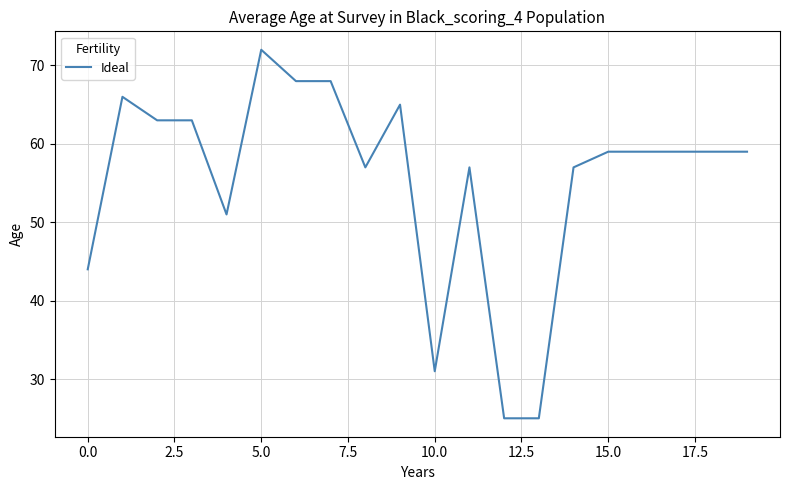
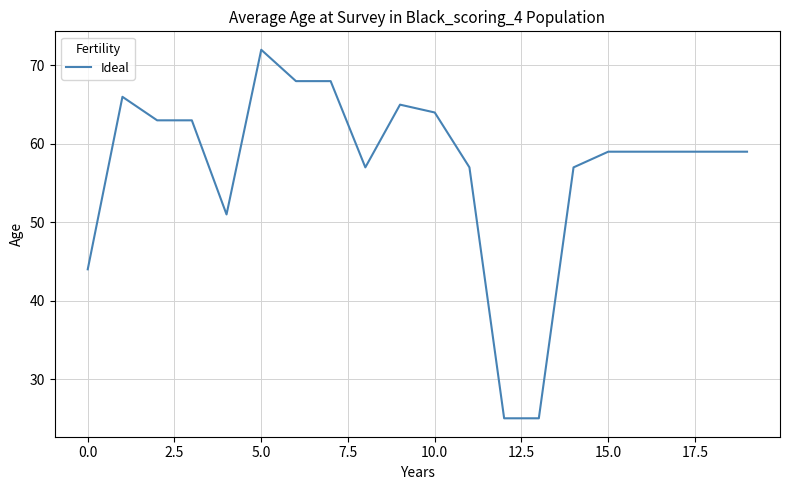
10.0: 31 -> 64
